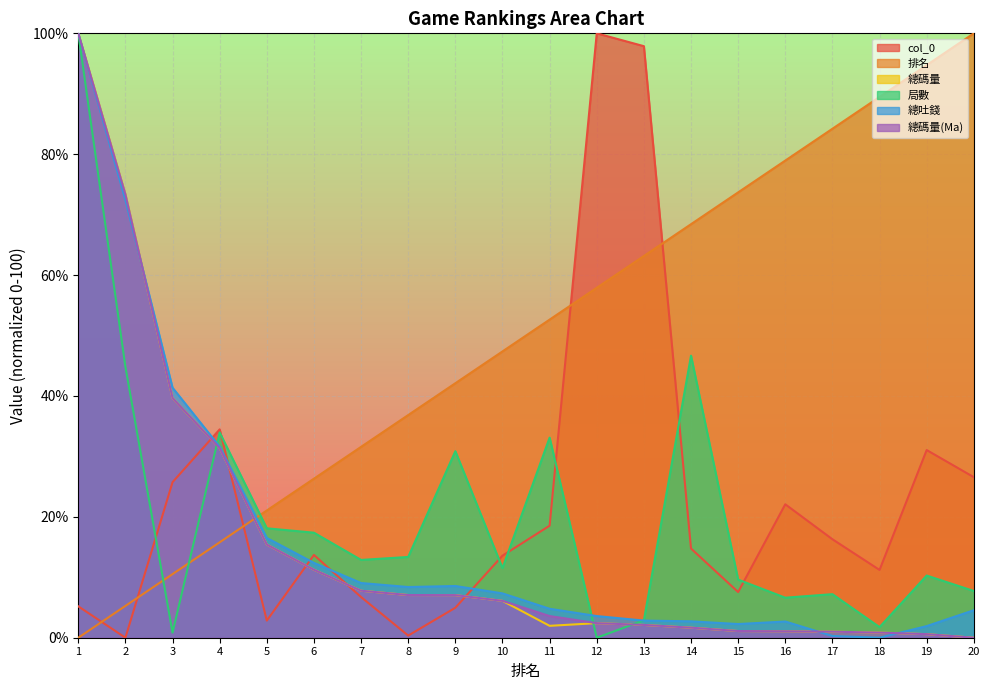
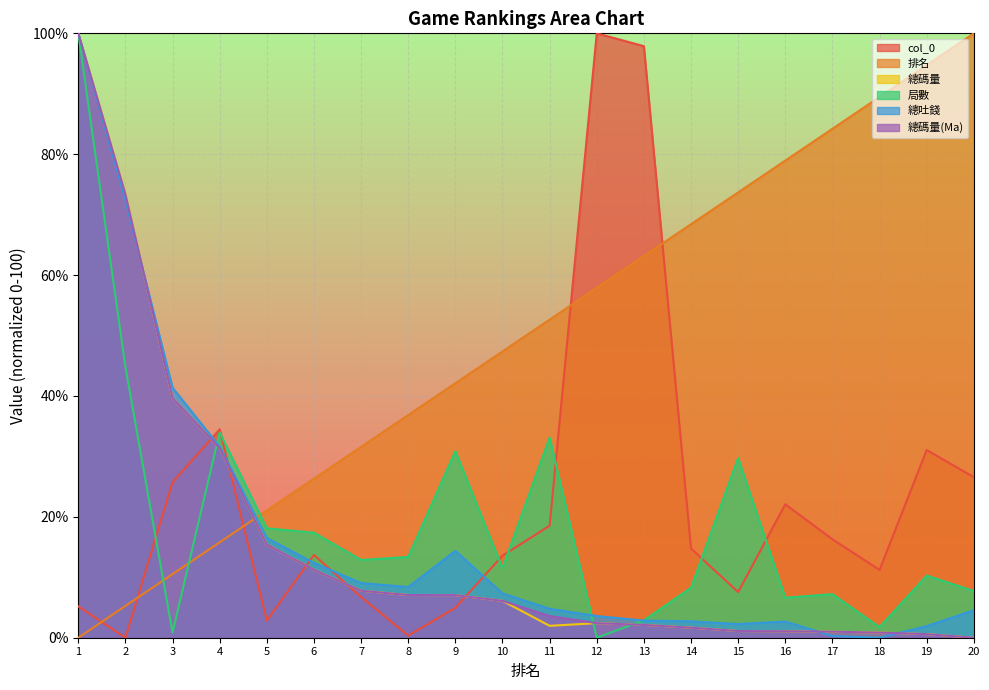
總吐錢, 9: 9% -> 14%
局數, 14: 47% -> 8%
局數, 15: 10% -> 30%
